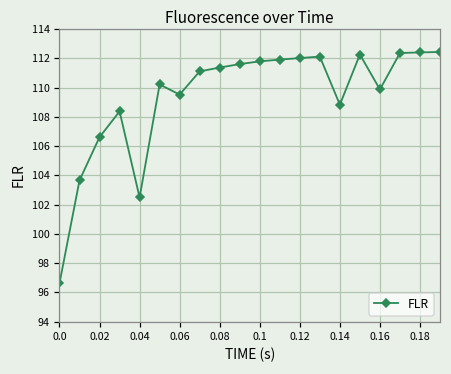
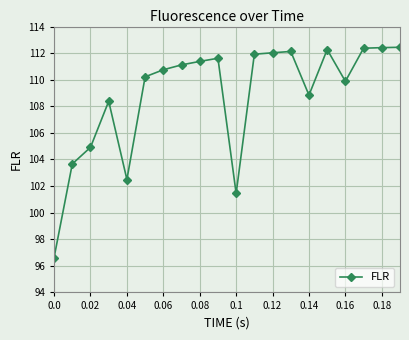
0.02: 106.6 -> 104.9
0.06: 109.5 -> 110.8
0.1: 111.8 -> 101.4
